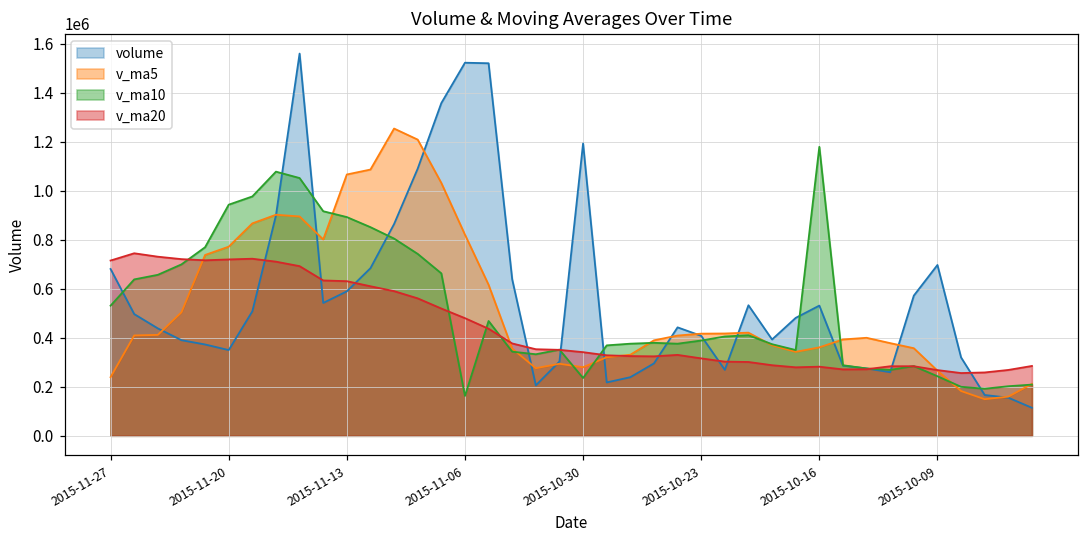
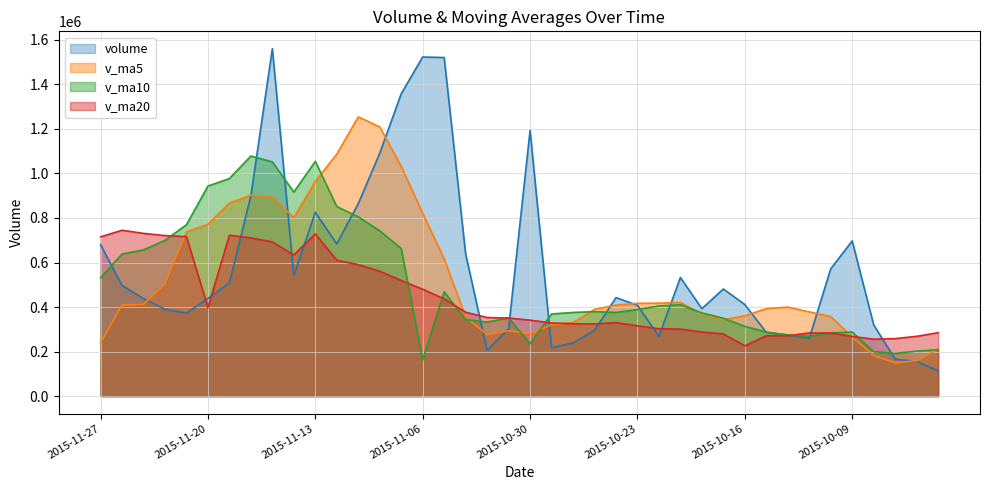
volume, 2015-11-20: 350000 -> 440000
v_ma20, 2015-11-20: 720000 -> 400000
volume, 2015-11-13: 590000 -> 830000
v_ma5, 2015-11-13: 1070000 -> 960000
v_ma10, 2015-11-13: 890000 -> 1050000
v_ma20, 2015-11-13: 630000 -> 730000
volume, 2015-10-16: 530000 -> 410000
v_ma10, 2015-10-16: 1180000 -> 310000
v_ma20, 2015-10-16: 280000 -> 230000
v_ma10, 2015-10-09: 240000 -> 290000
